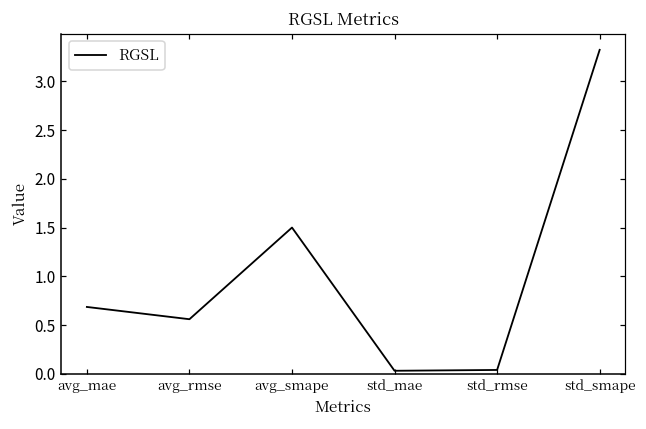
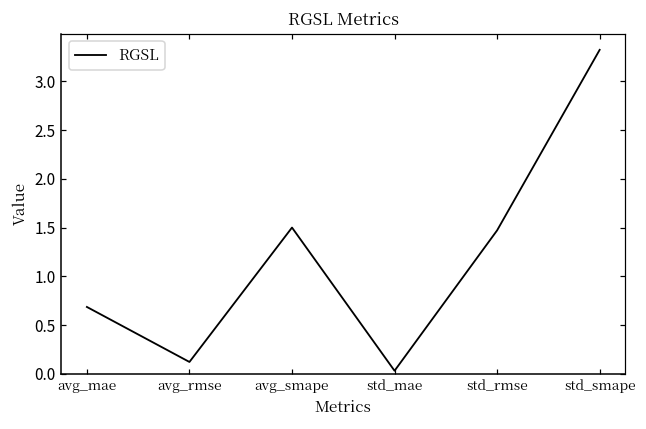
avg_rmse: 0.6 -> 0.1
std_rmse: 0.0 -> 1.5
